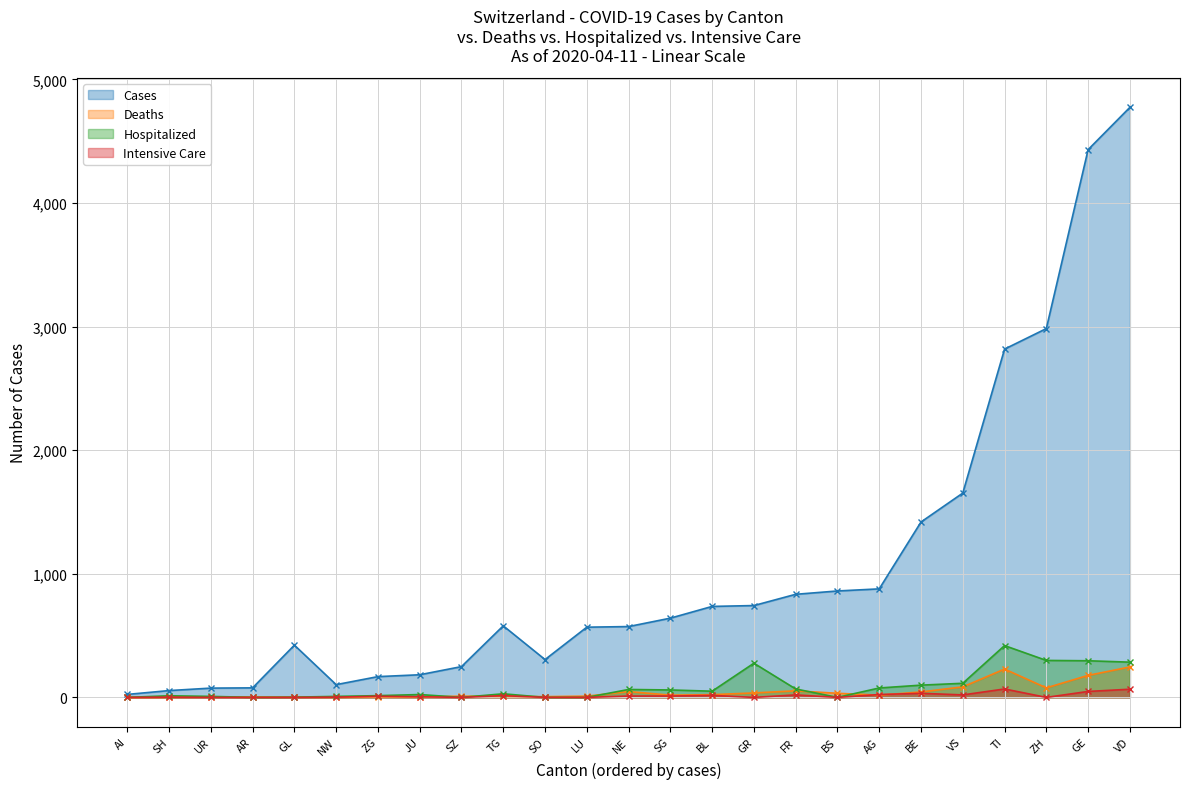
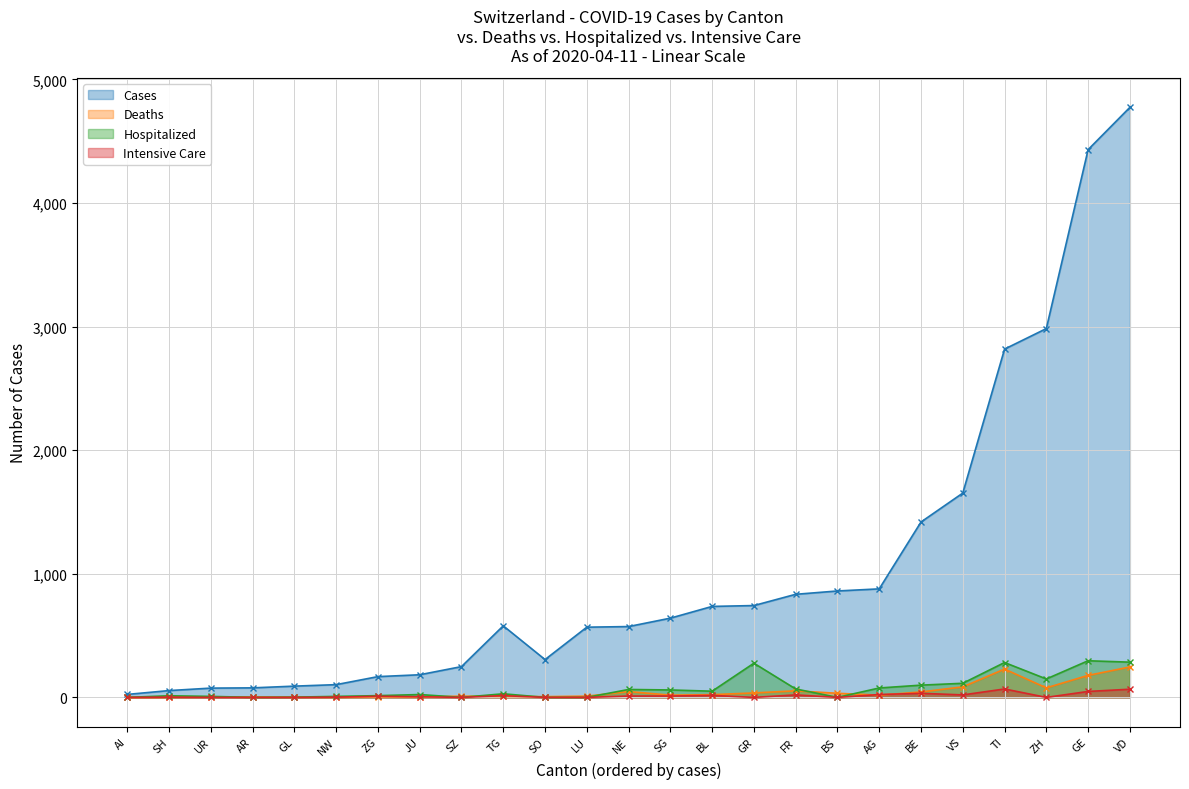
Cases, GL: 420 -> 90
Hospitalized, TI: 420 -> 280
Hospitalized, ZH: 300 -> 150
